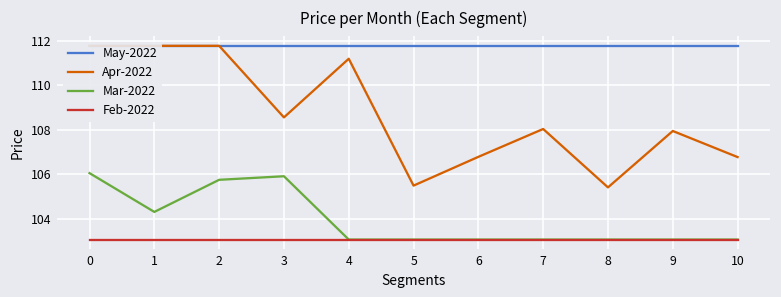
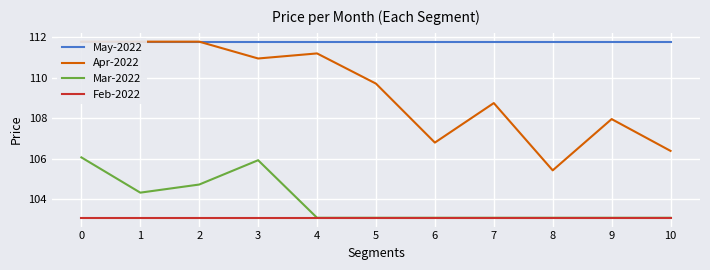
Mar-2022, 2: 105.8 -> 104.7
Apr-2022, 3: 108.6 -> 110.9
Apr-2022, 5: 105.5 -> 109.7
Apr-2022, 7: 108.0 -> 108.7
Apr-2022, 10: 106.8 -> 106.4
